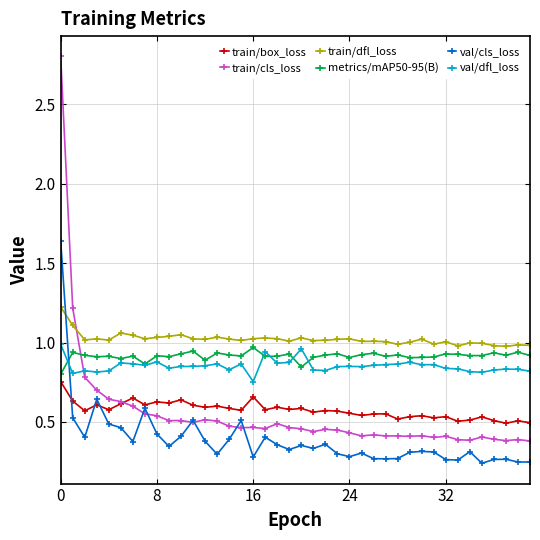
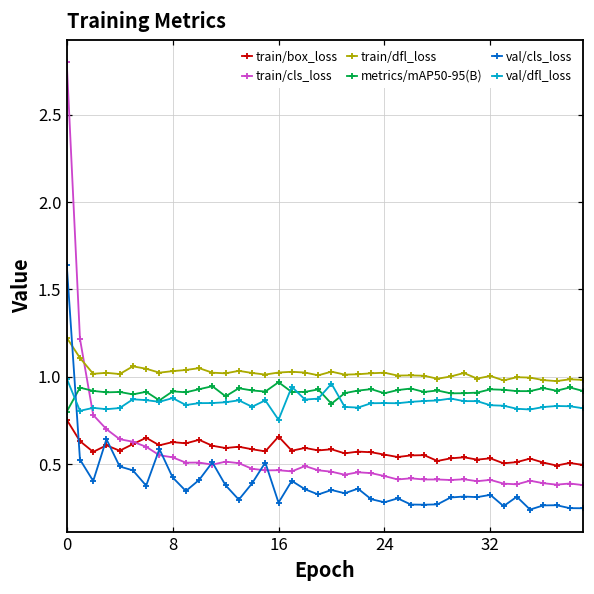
val/cls_loss, 32: 0.26 -> 0.32
